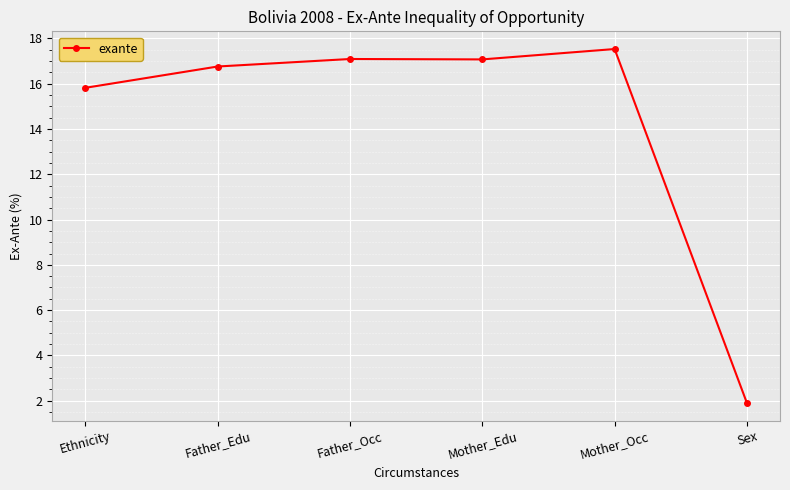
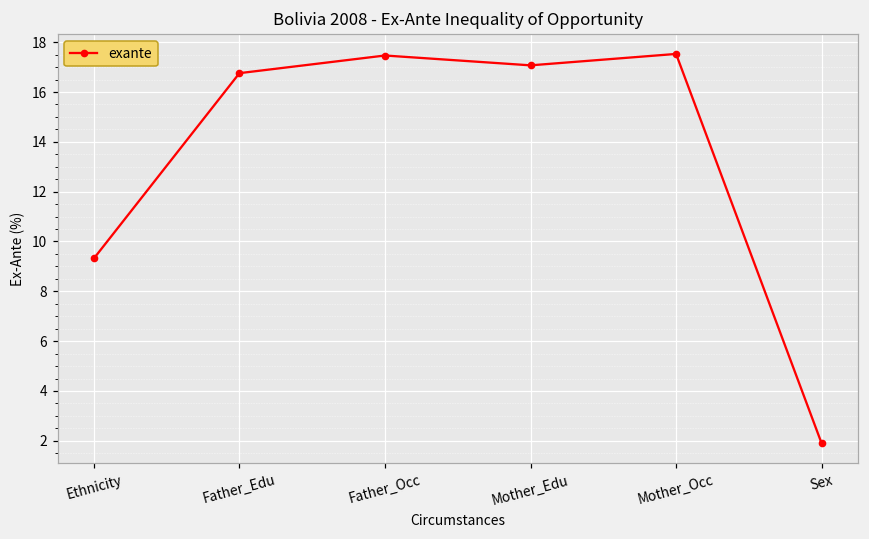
Ethnicity: 15.8 -> 9.3
Father_Occ: 17.1 -> 17.5
